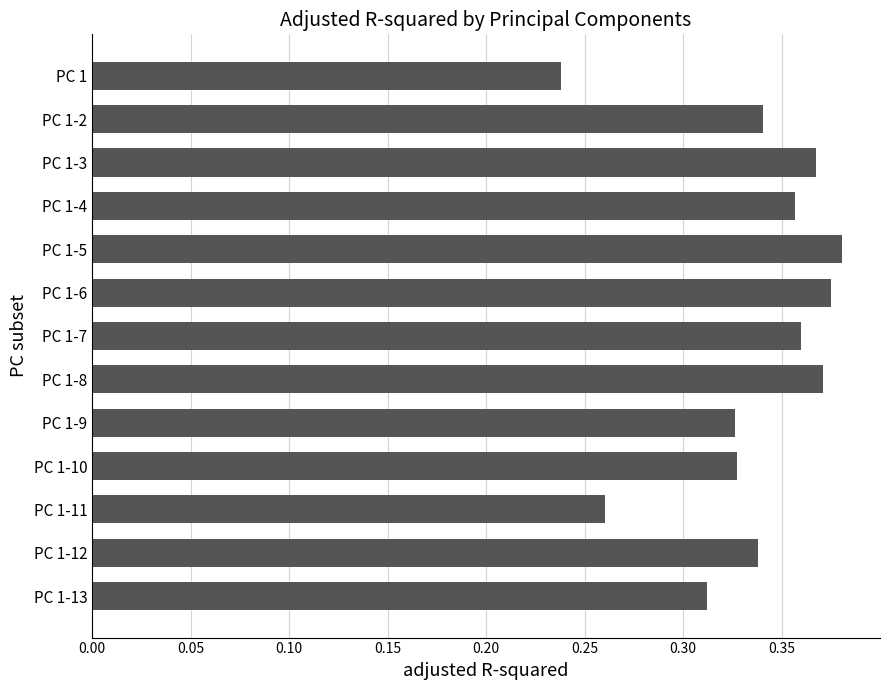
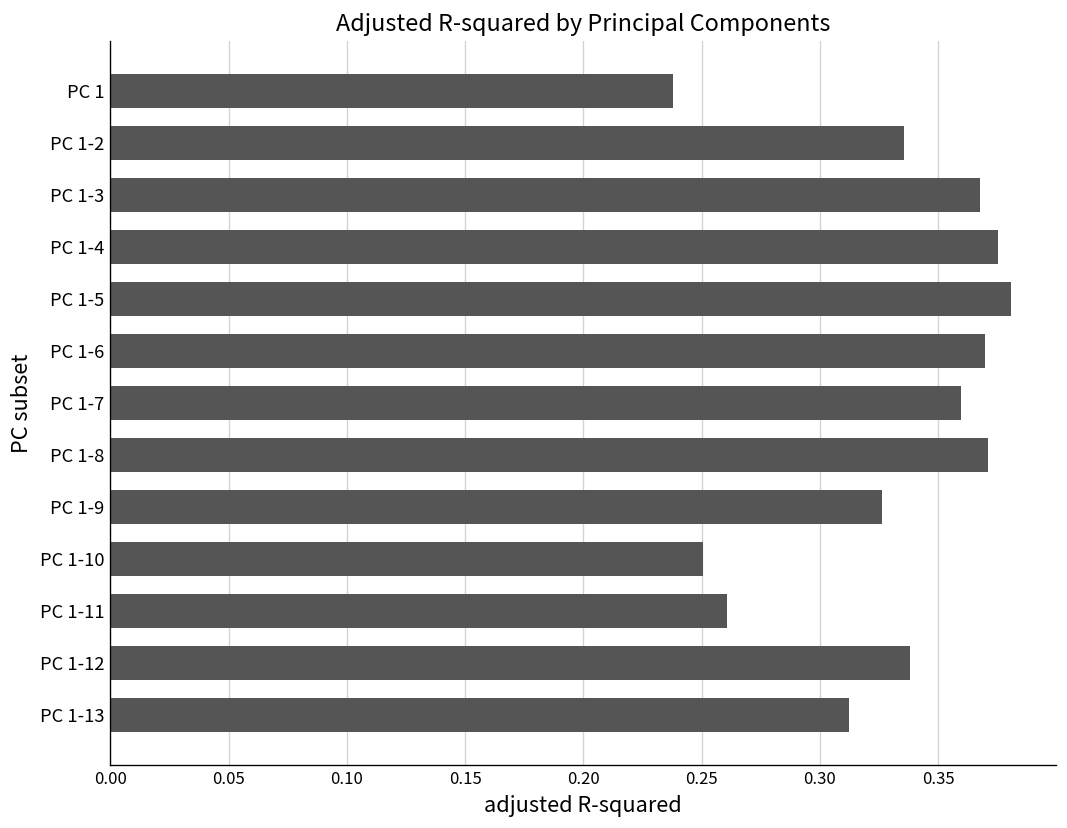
PC 1-2: 0.340 -> 0.336
PC 1-4: 0.357 -> 0.375
PC 1-6: 0.375 -> 0.370
PC 1-10: 0.328 -> 0.250
